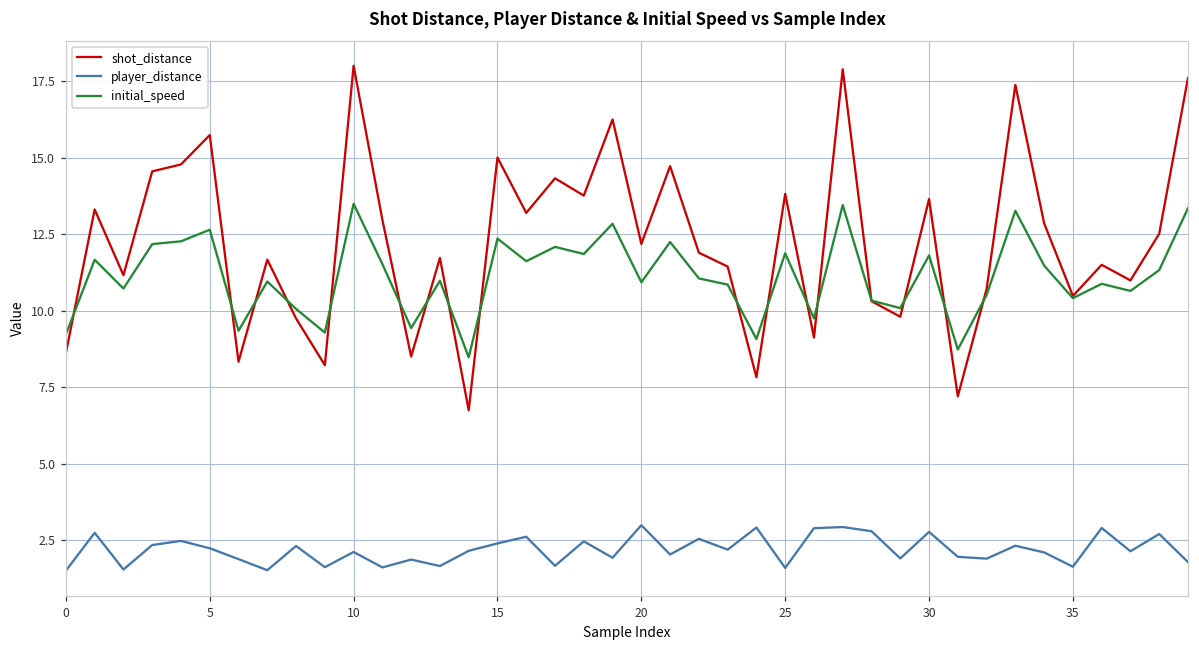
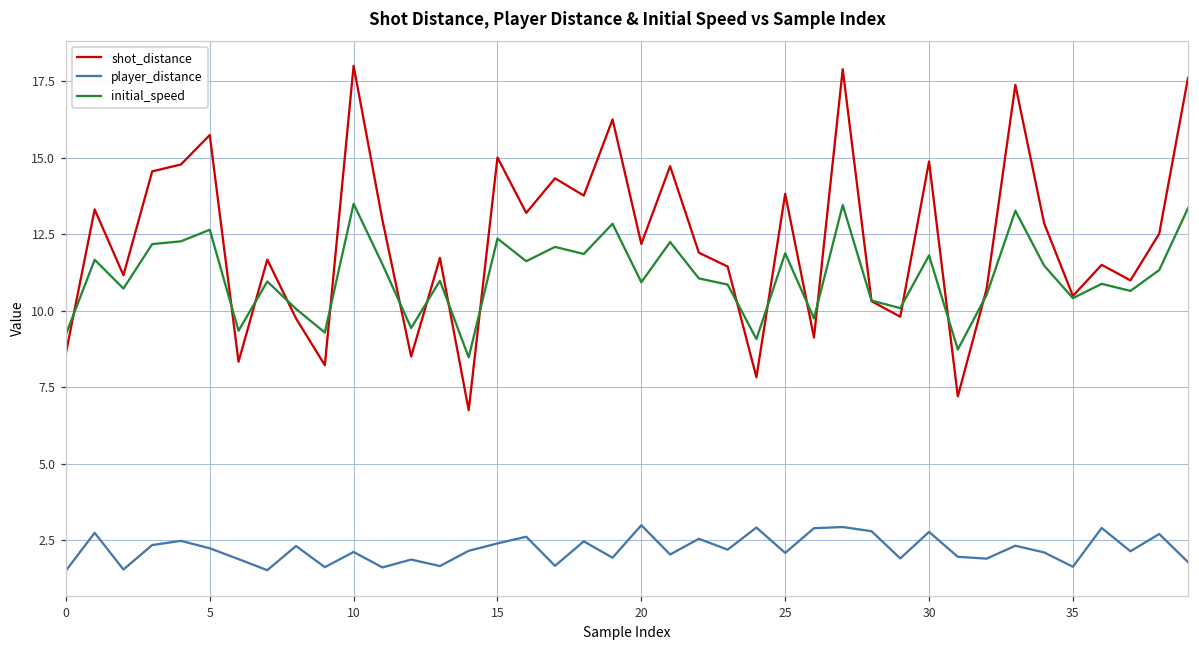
player_distance, 25: 1.6 -> 2.1
shot_distance, 30: 13.6 -> 14.9
